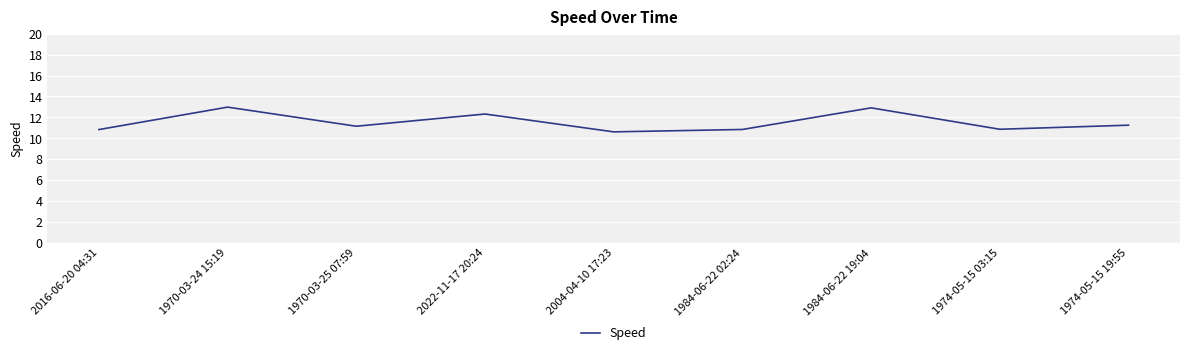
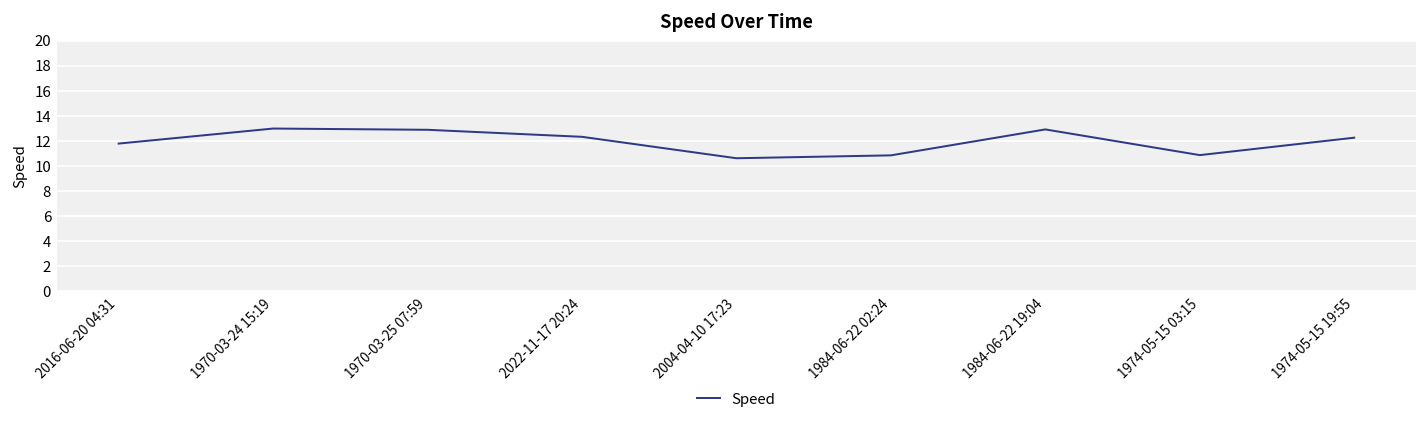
2016-06-20 04:31: 10.8 -> 11.8
1970-03-25 07:59: 11.2 -> 12.9
1974-05-15 19:55: 11.3 -> 12.3
